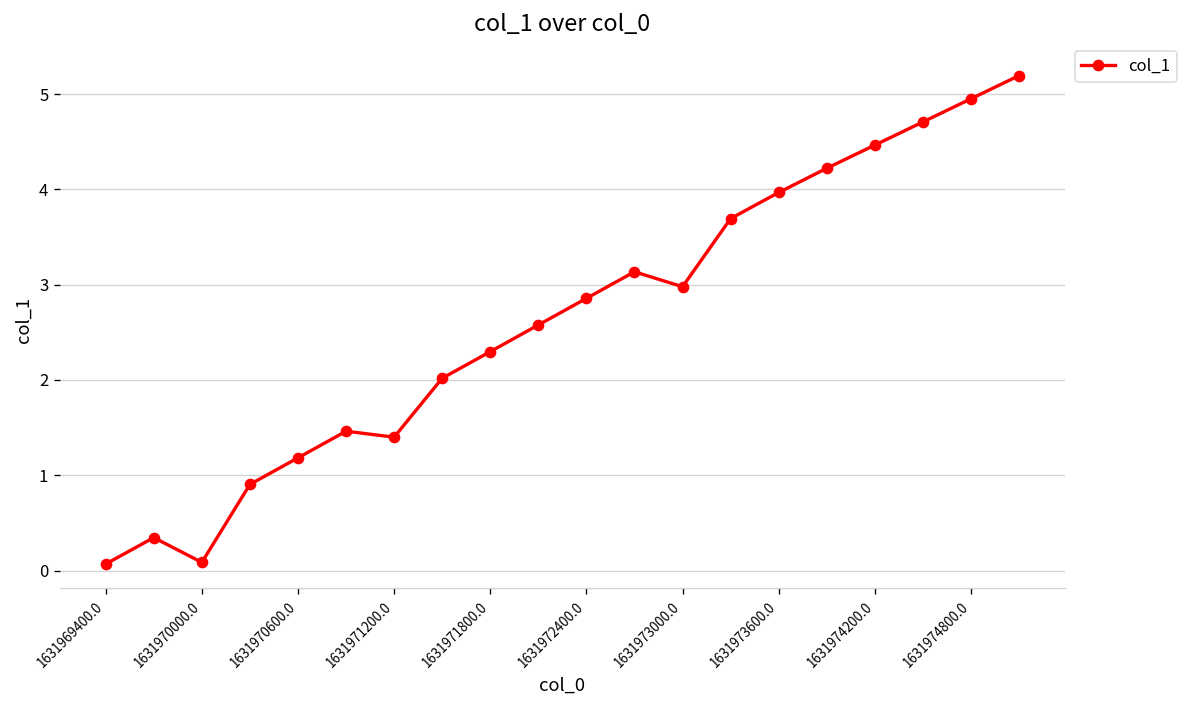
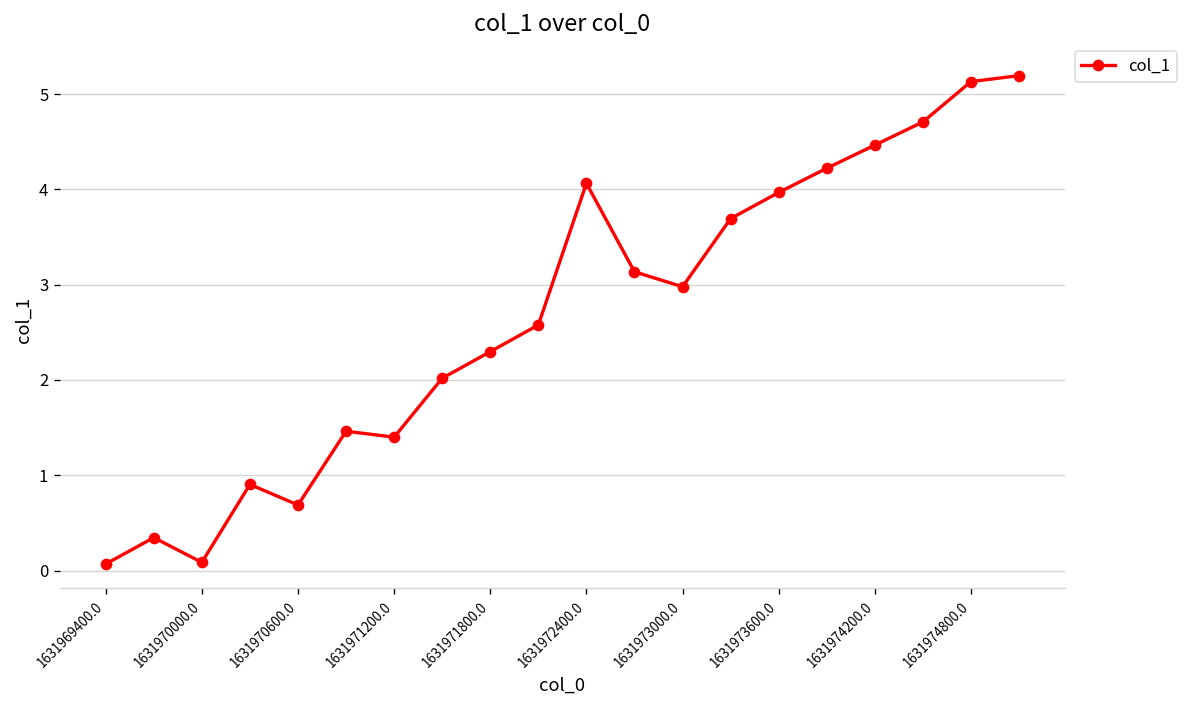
1631970600.0: 1.2 -> 0.7
1631972400.0: 2.9 -> 4.1
1631974800.0: 5.0 -> 5.1
